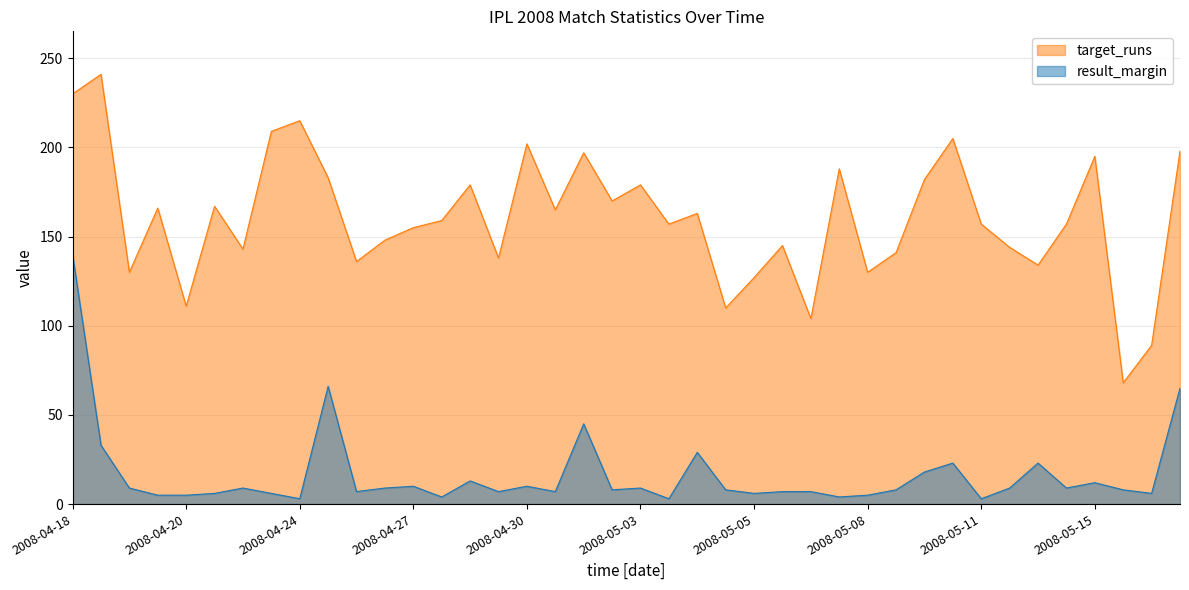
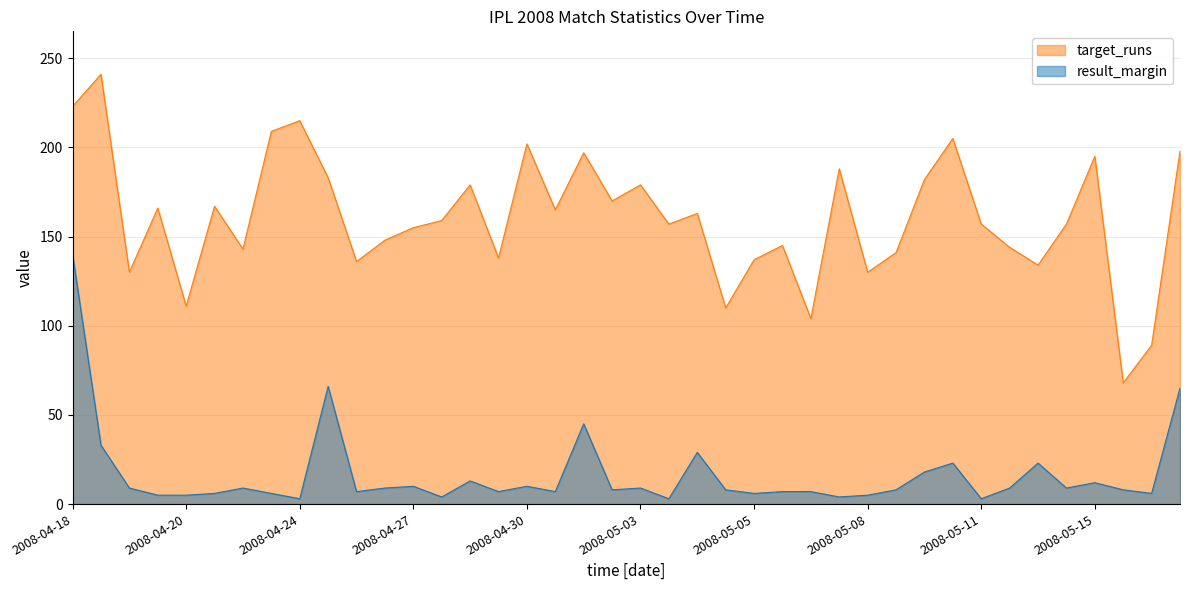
target_runs, 2008-04-18: 230 -> 223
target_runs, 2008-05-05: 127 -> 137
